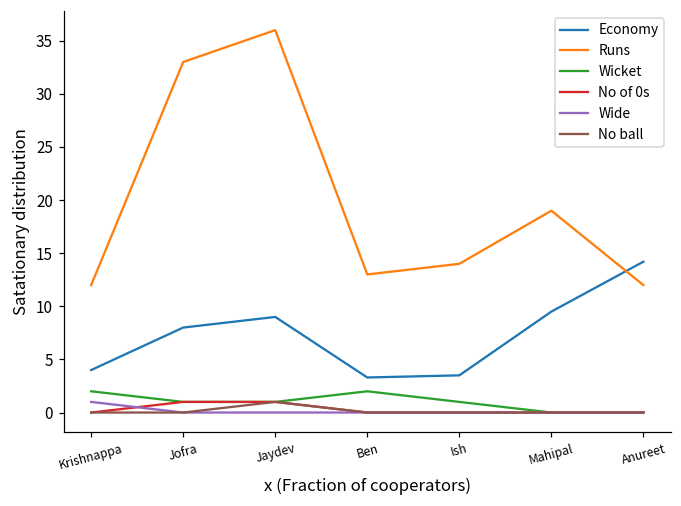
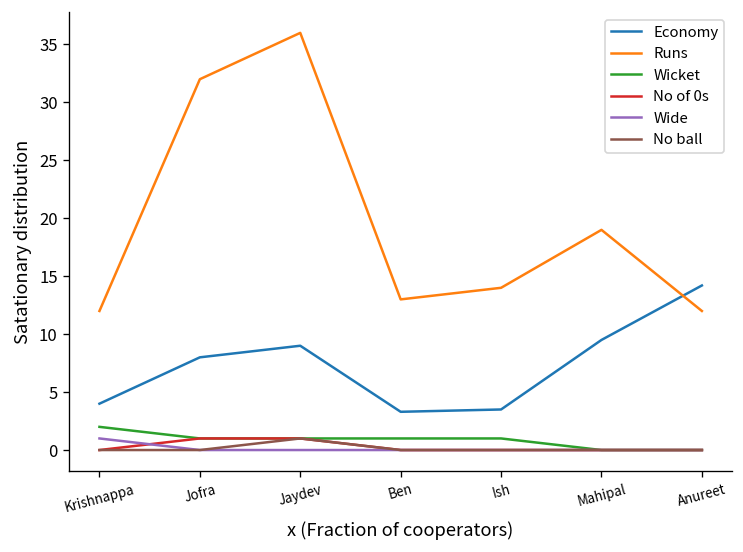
Runs, Jofra: 33 -> 32
Wicket, Ben: 2 -> 1
